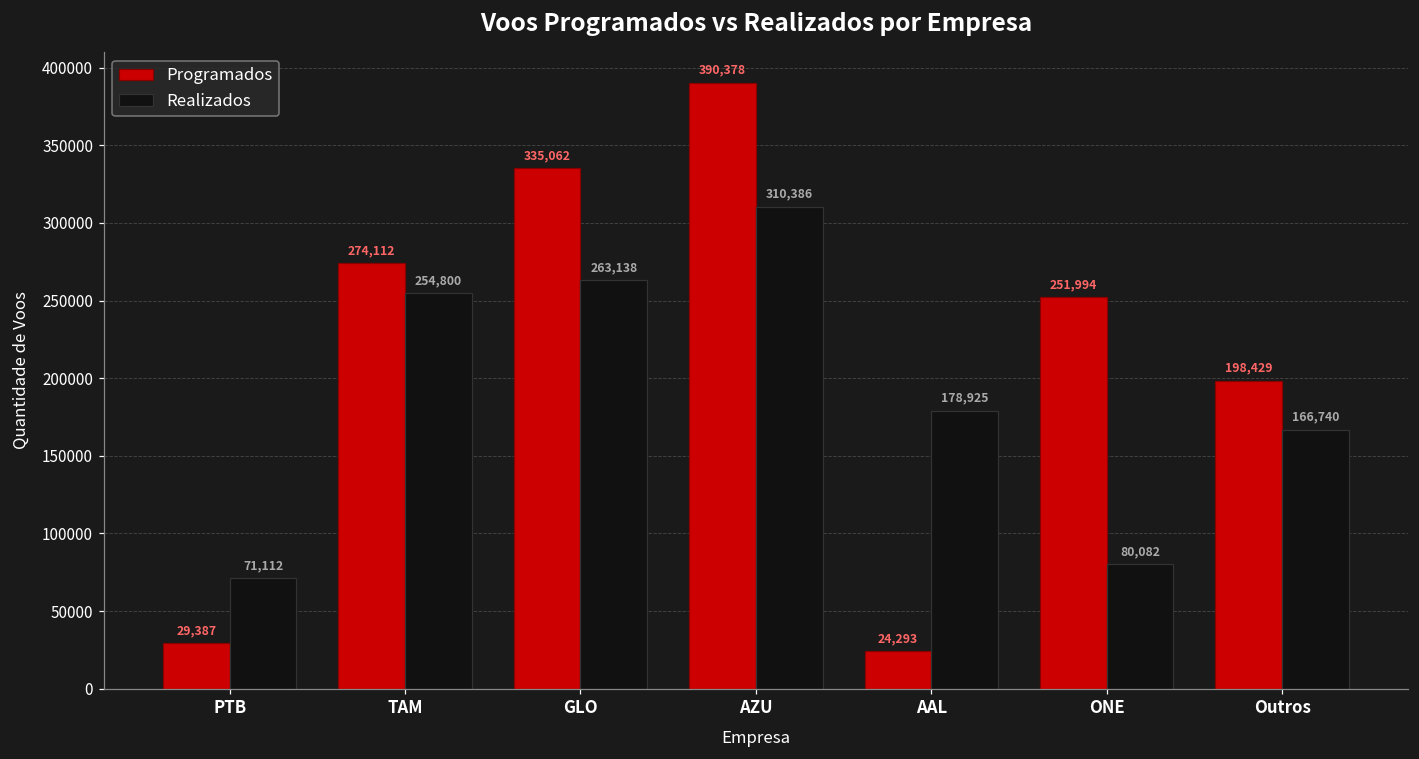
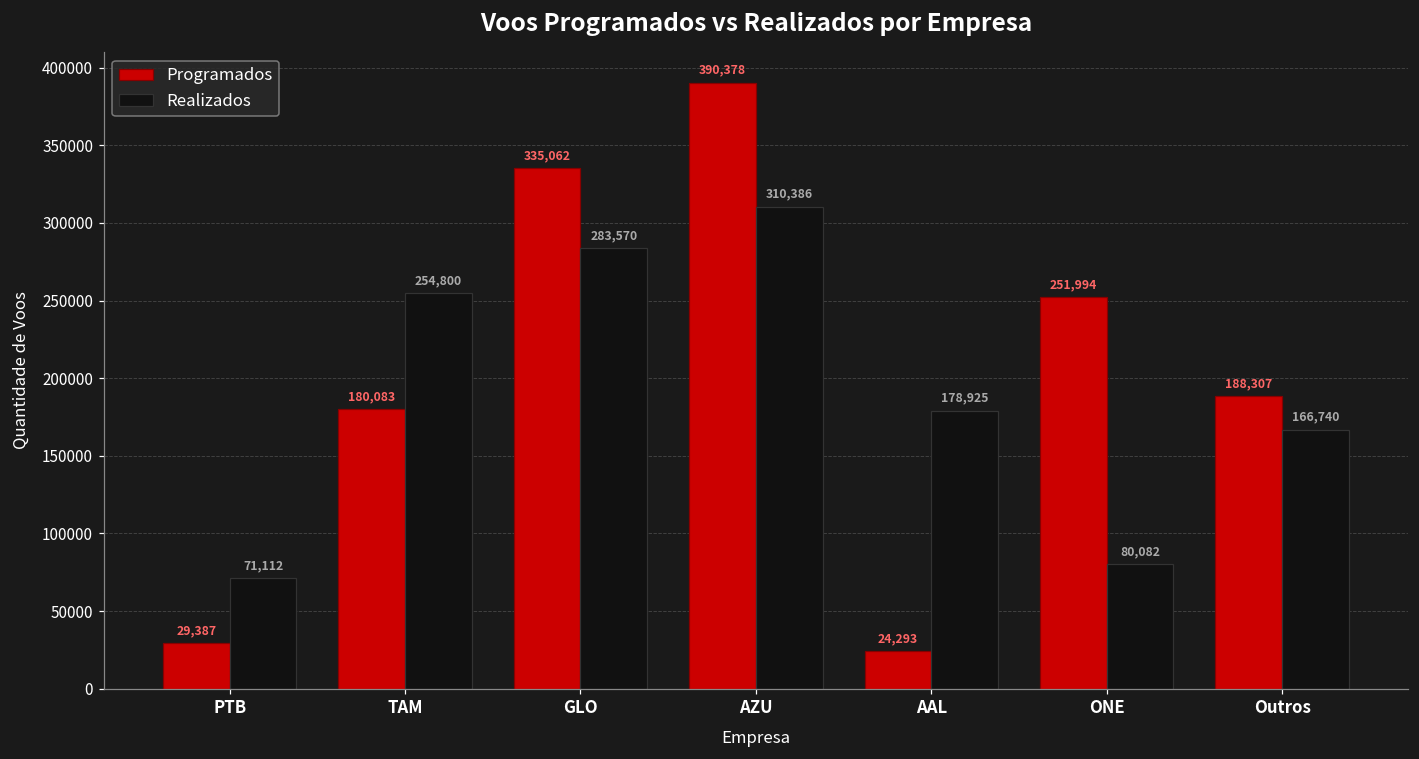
Programados, TAM: 274,112 -> 180,083
Realizados, GLO: 263,138 -> 283,570
Programados, Outros: 198,429 -> 188,307
